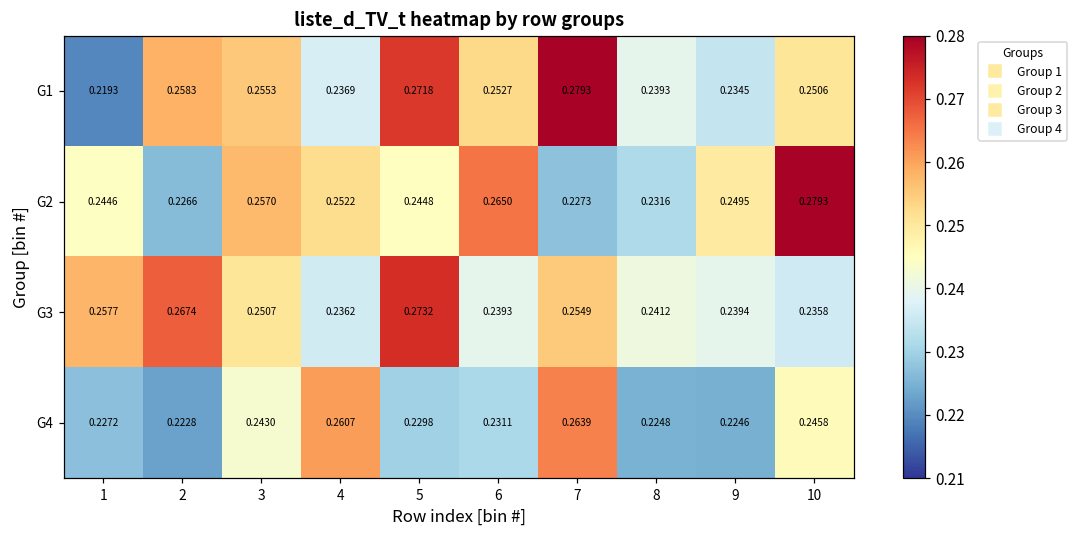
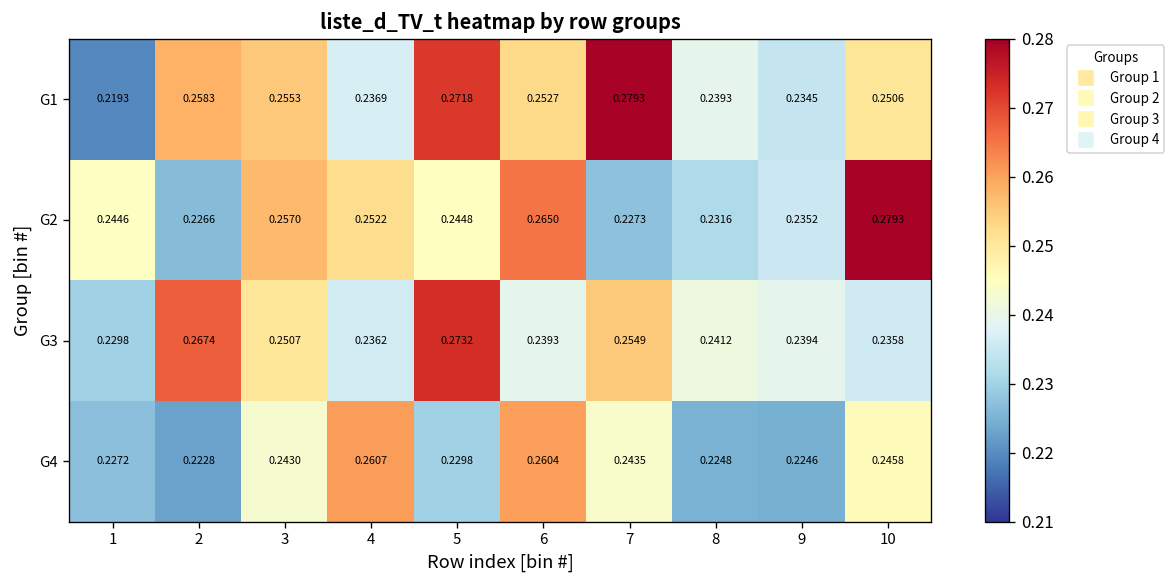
G2, 9: 0.2495 -> 0.2352
G3, 1: 0.2577 -> 0.2298
G4, 6: 0.2311 -> 0.2604
G4, 7: 0.2639 -> 0.2435
